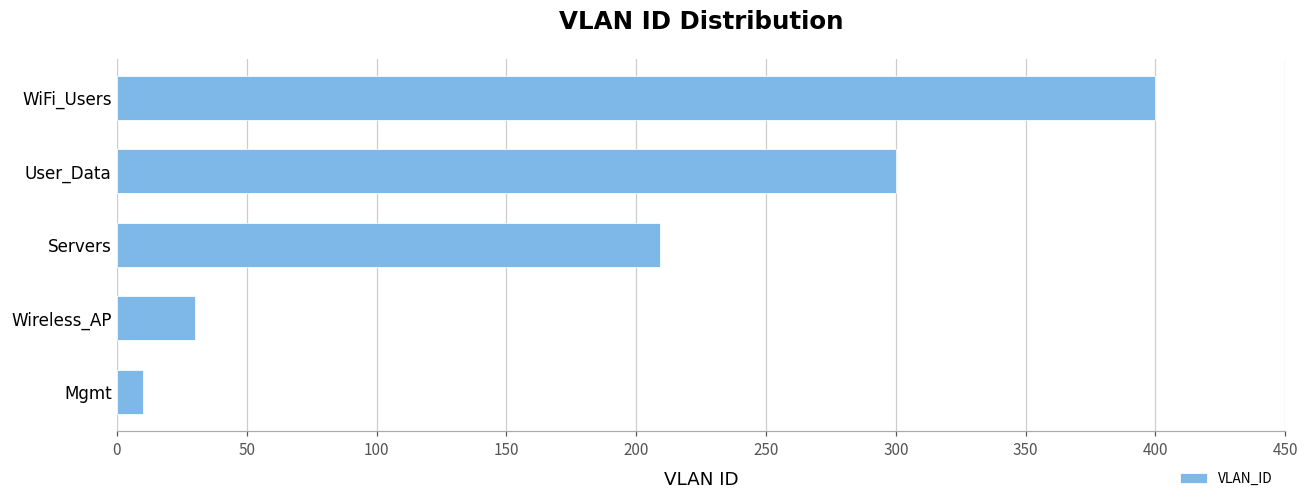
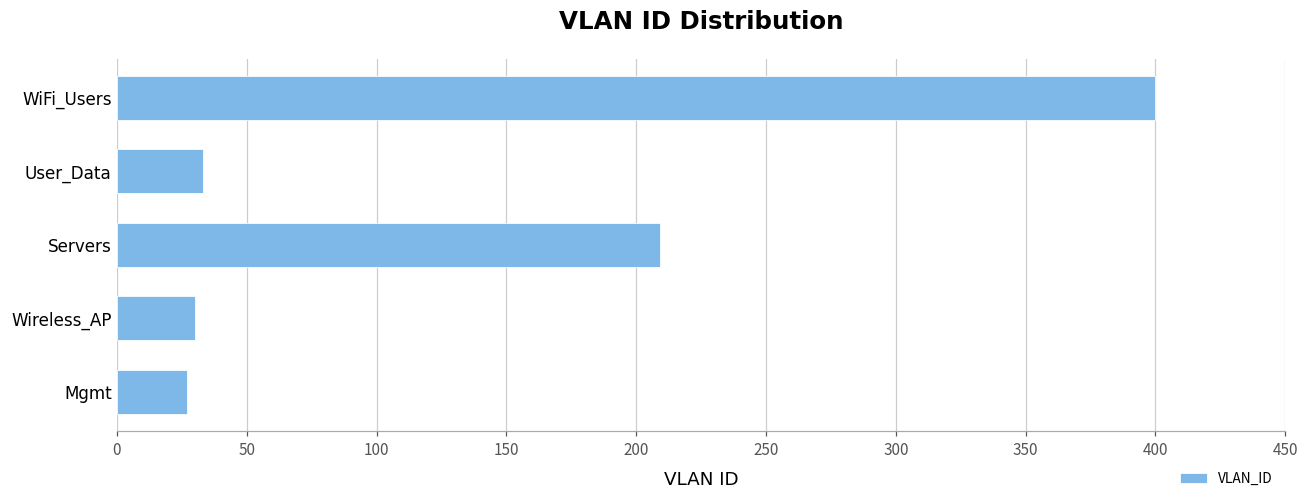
User_Data: 300 -> 33
Mgmt: 10 -> 27
